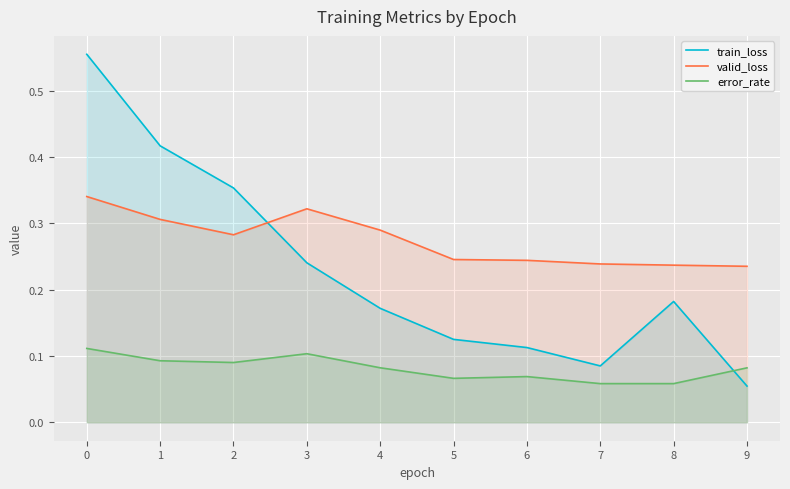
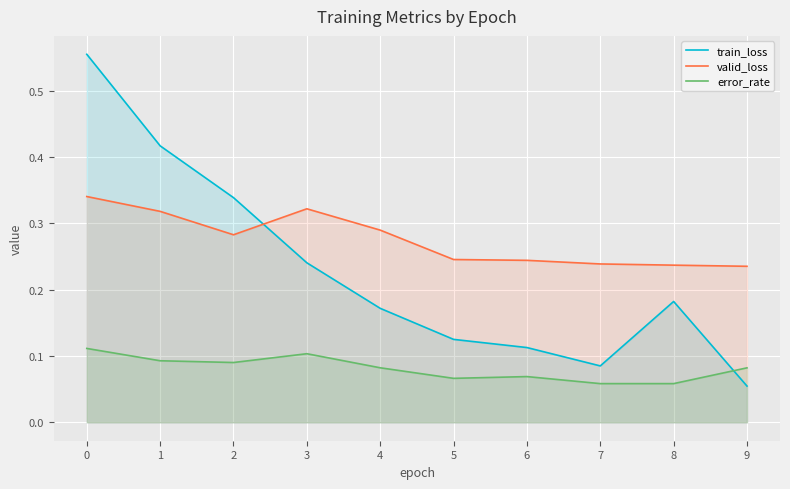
valid_loss, 1: 0.31 -> 0.32
train_loss, 2: 0.35 -> 0.34
